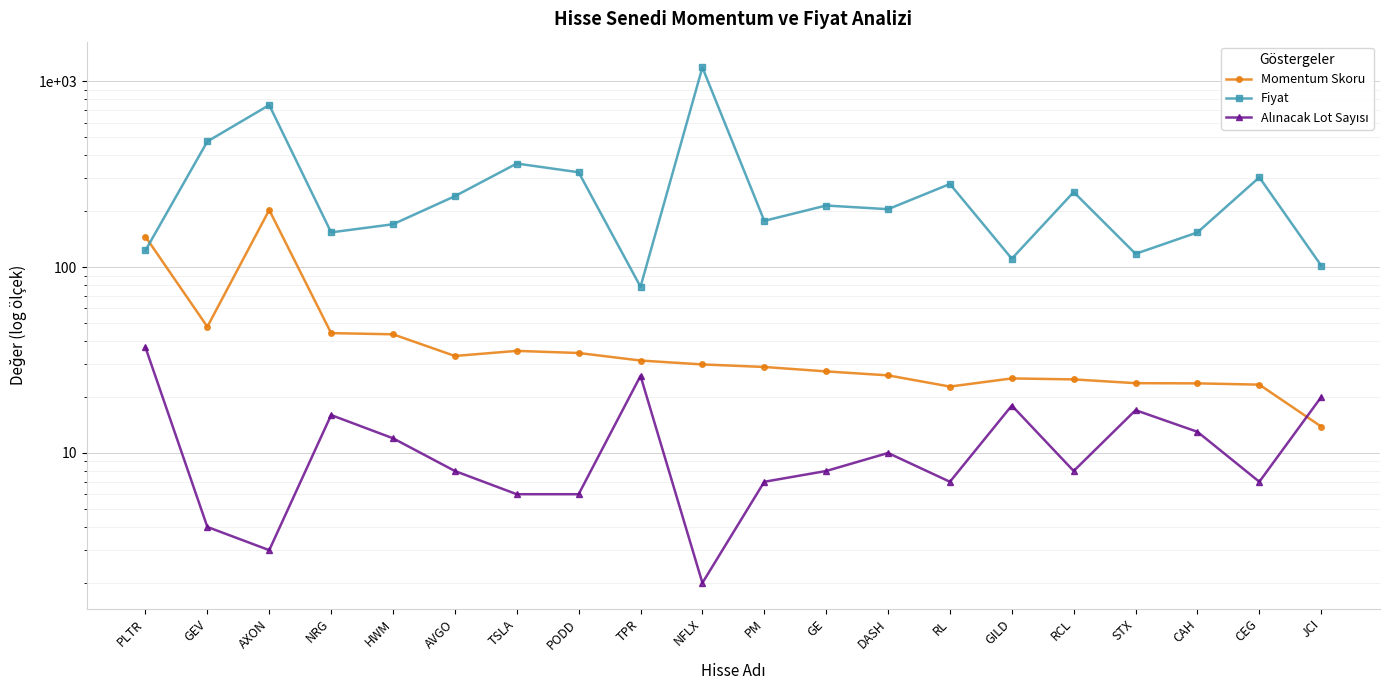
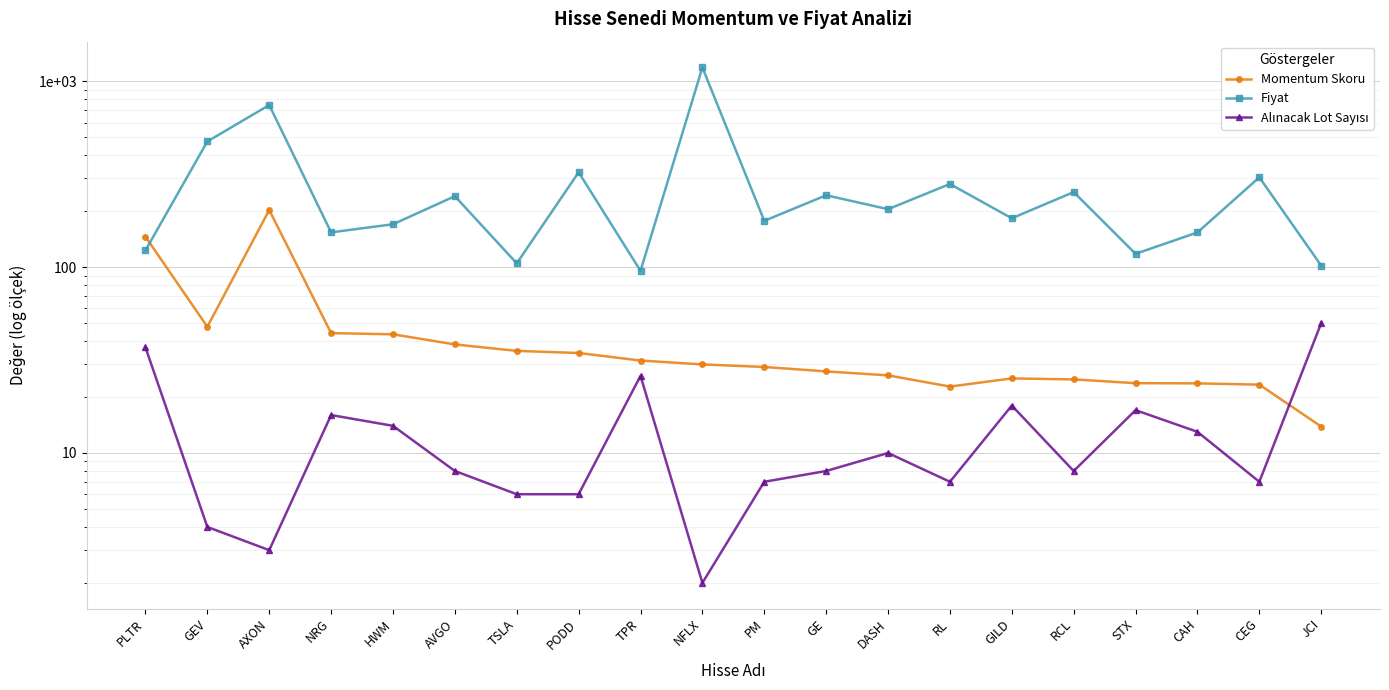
Alınacak Lot Sayısı, HWM: 12 -> 14
Momentum Skoru, AVGO: 33 -> 38
Fiyat, TSLA: 360 -> 100
Fiyat, TPR: 78 -> 100
Fiyat, GE: 210 -> 240
Fiyat, GILD: 110 -> 180
Alınacak Lot Sayısı, JCI: 20 -> 50
